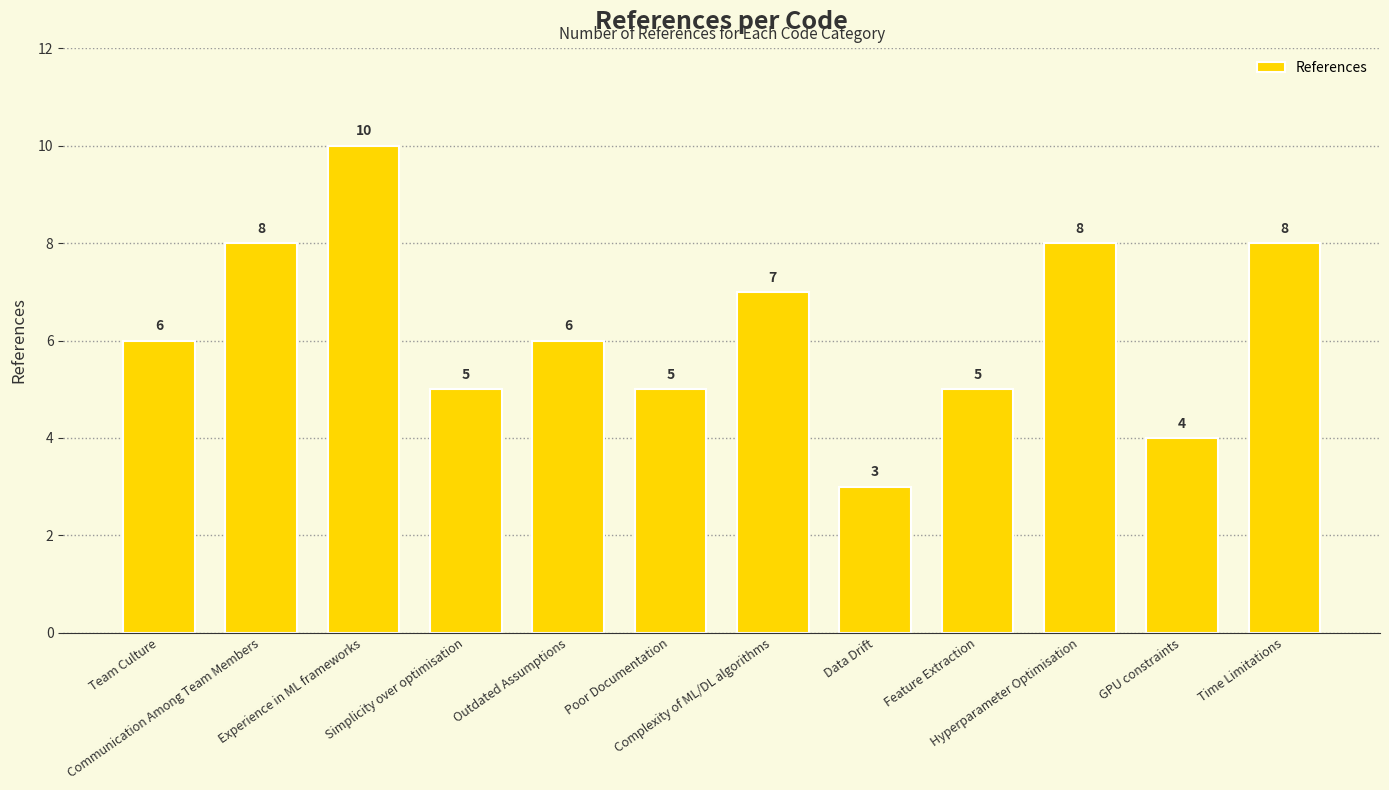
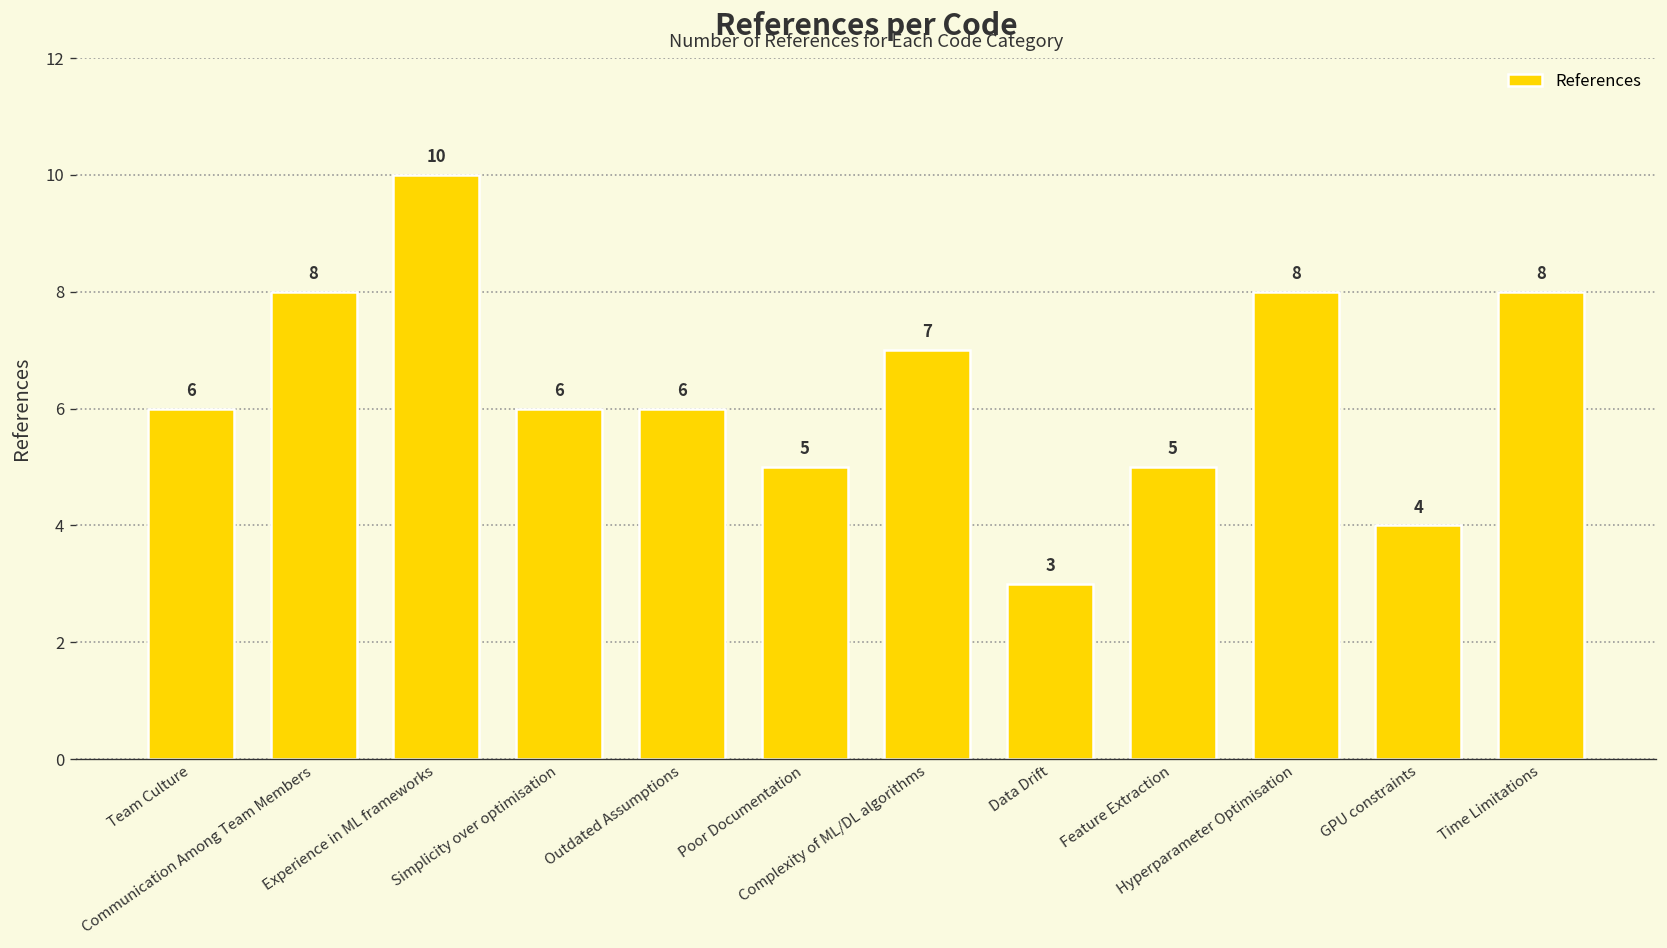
Simplicity over optimisation: 5 -> 6
